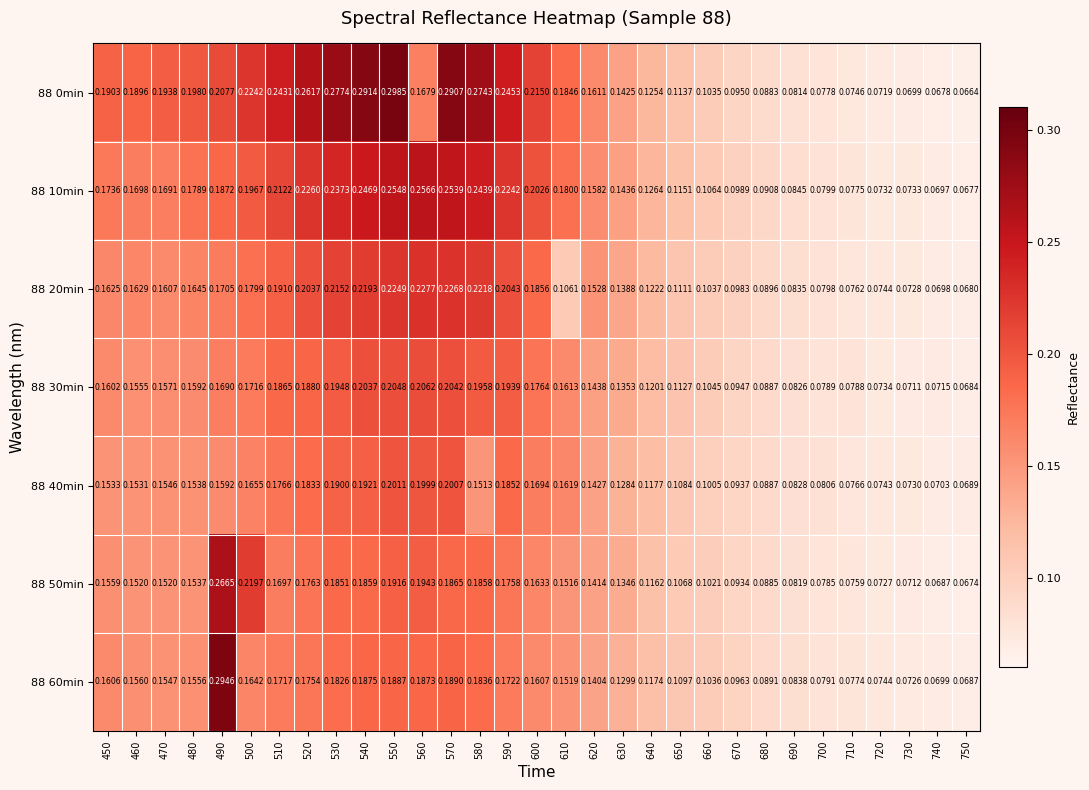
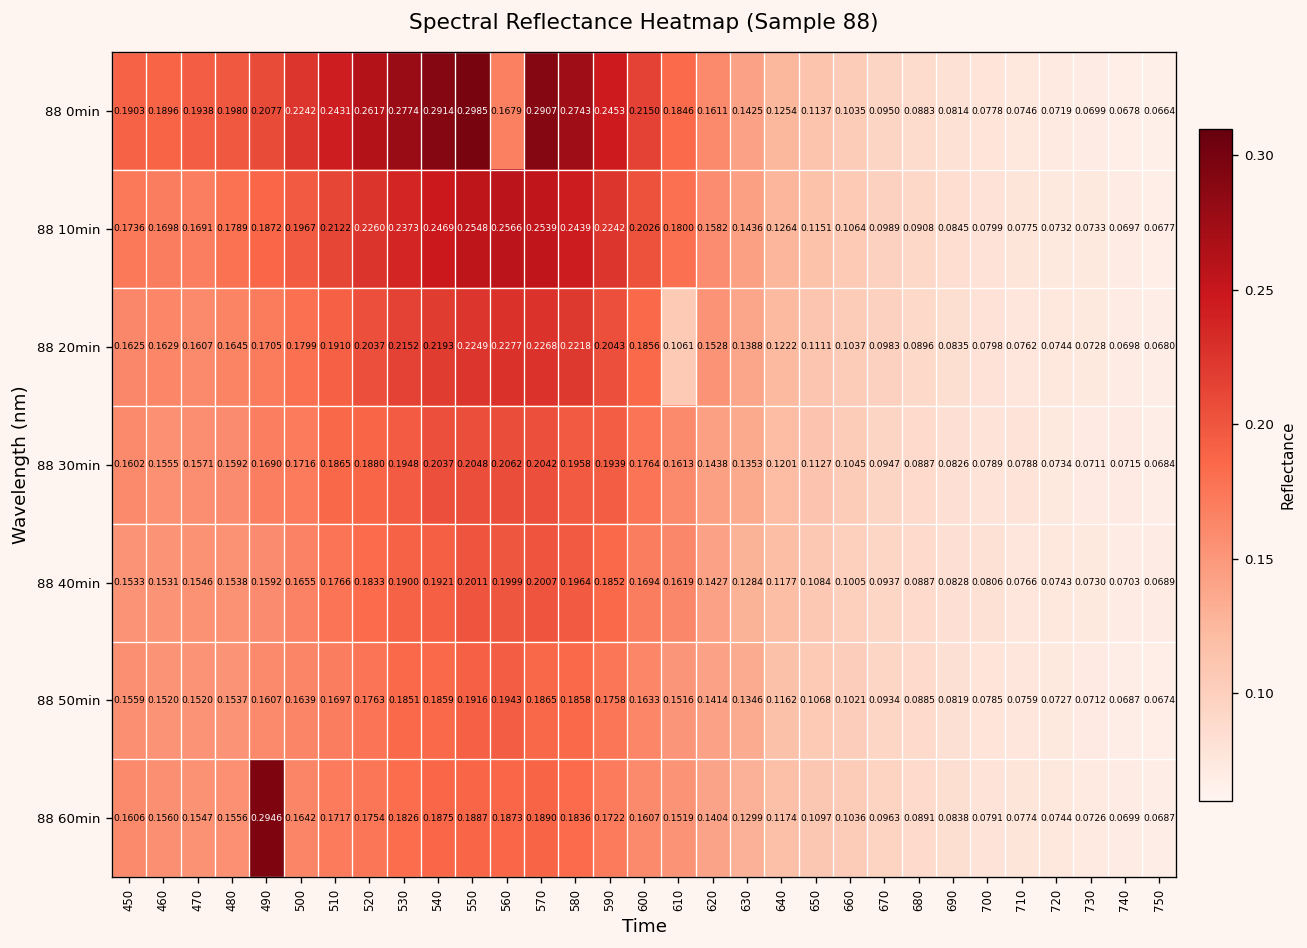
88 40min, 580: 0.1513 -> 0.1964
88 50min, 490: 0.2665 -> 0.1607
88 50min, 500: 0.2197 -> 0.1639
